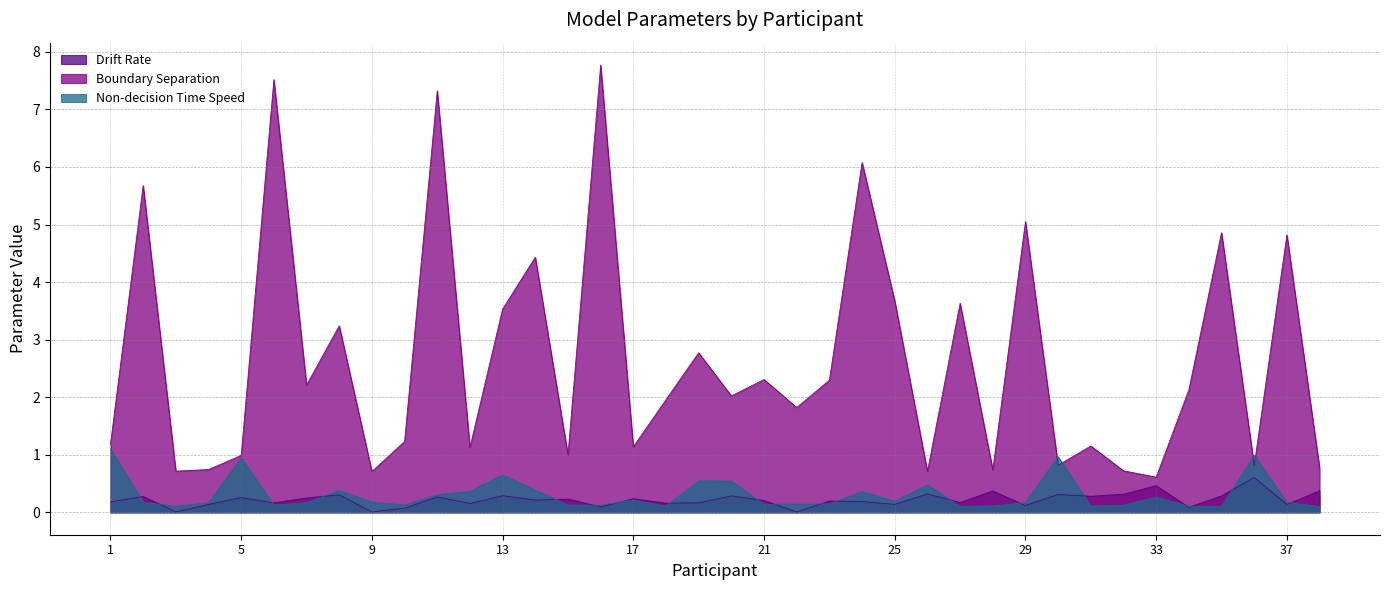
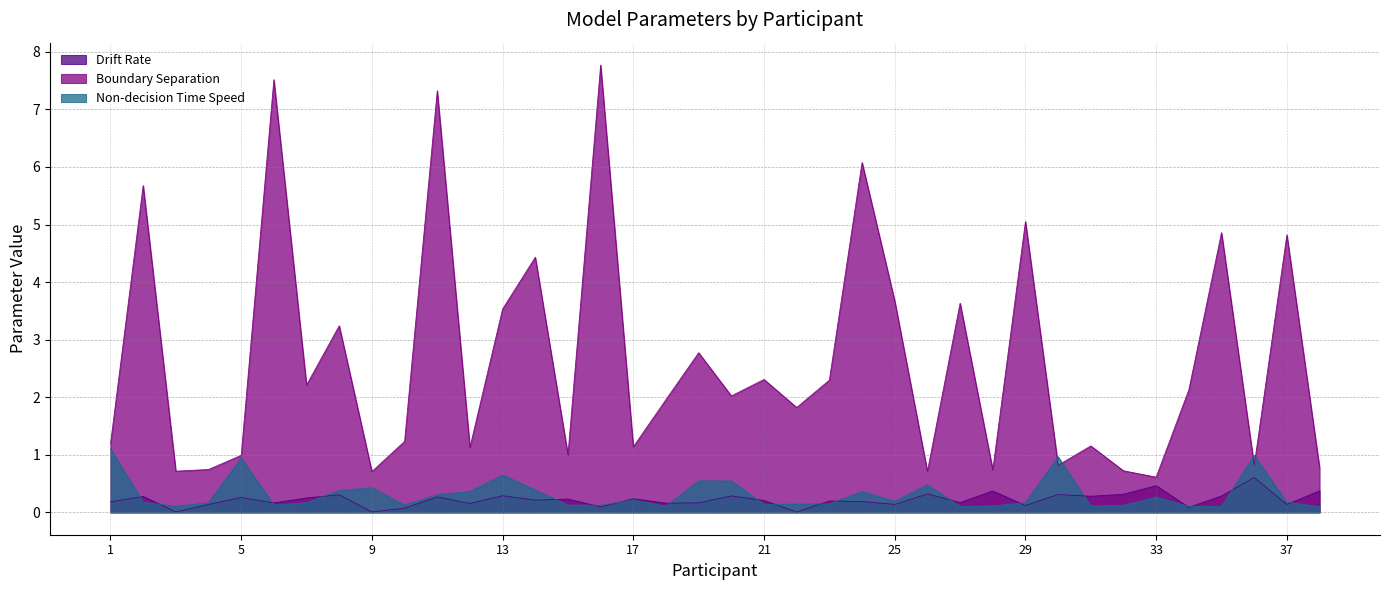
Non-decision Time Speed, 9: 0.2 -> 0.4
